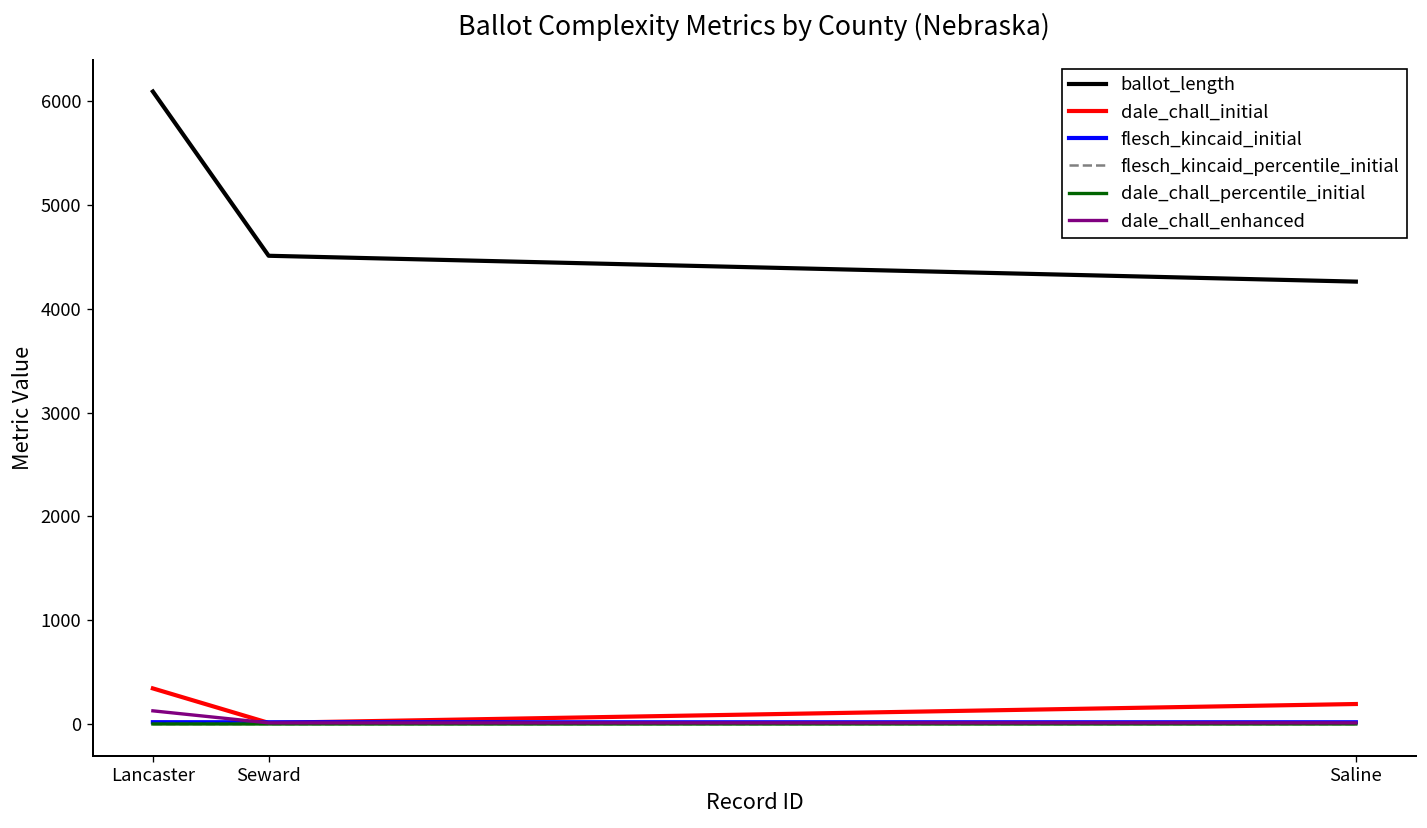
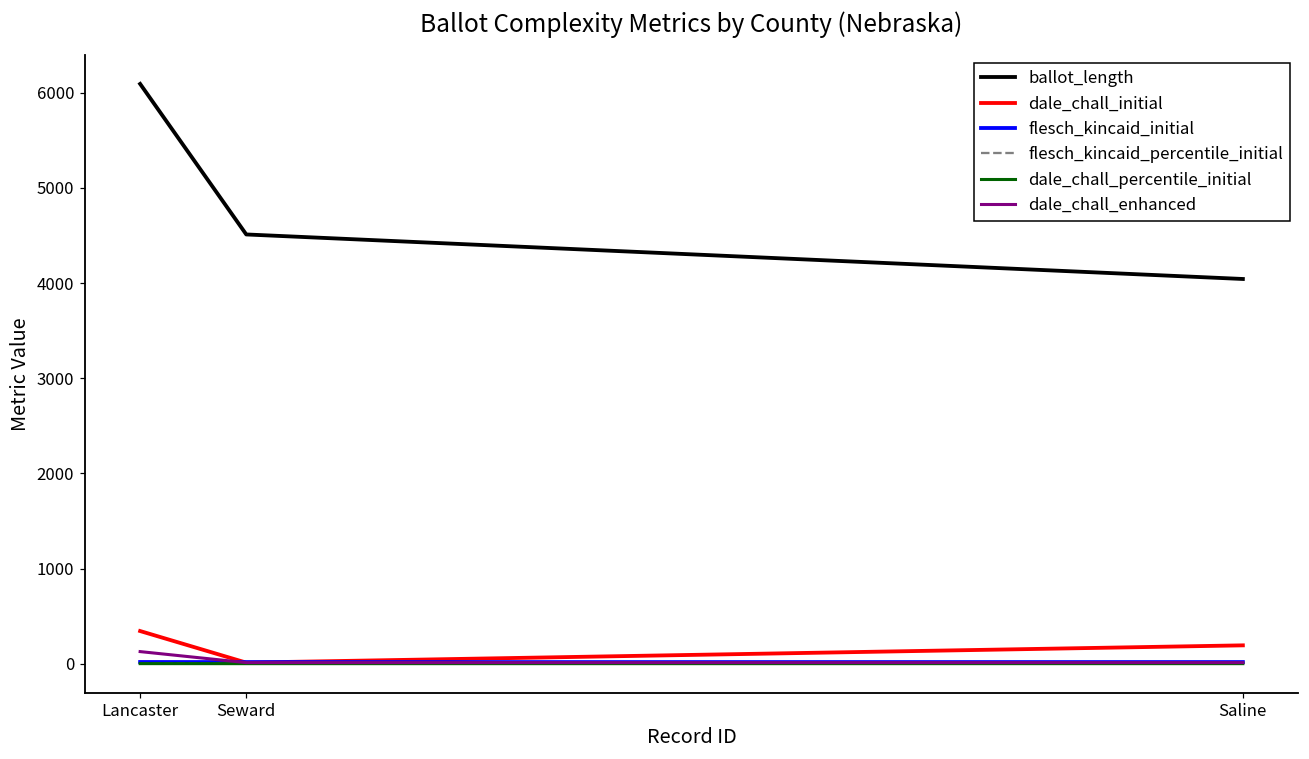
ballot_length, Saline: 4300 -> 4000
